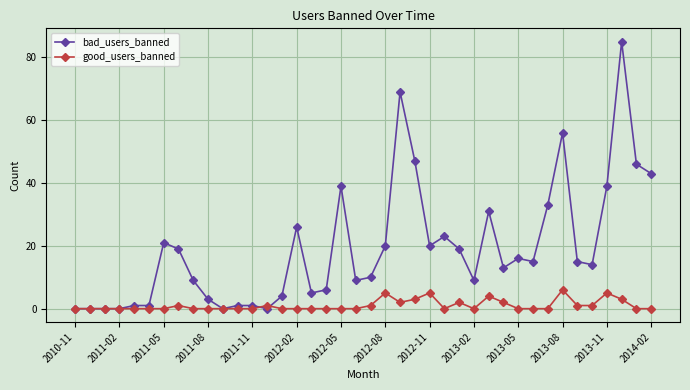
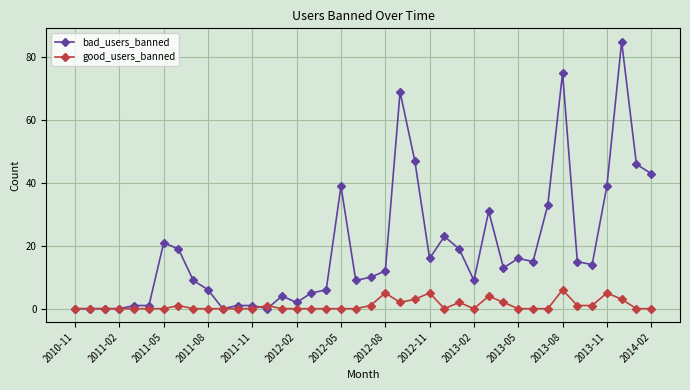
bad_users_banned, 2011-08: 3 -> 6
bad_users_banned, 2012-02: 26 -> 2
bad_users_banned, 2012-08: 20 -> 12
bad_users_banned, 2012-11: 20 -> 16
bad_users_banned, 2013-08: 56 -> 75
